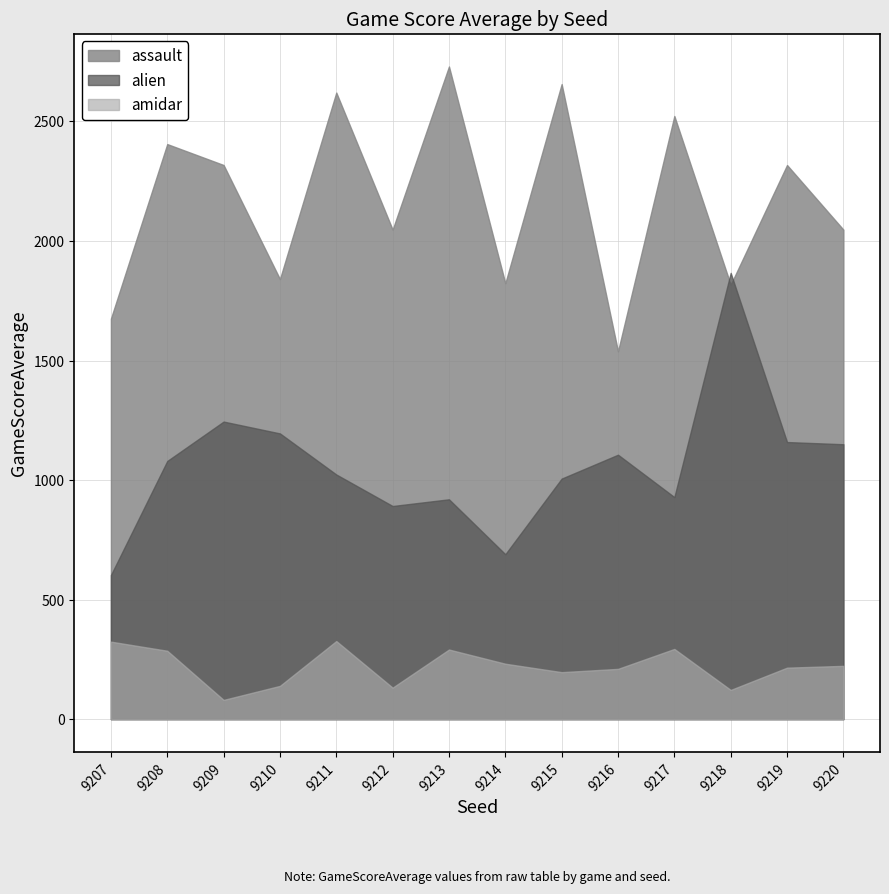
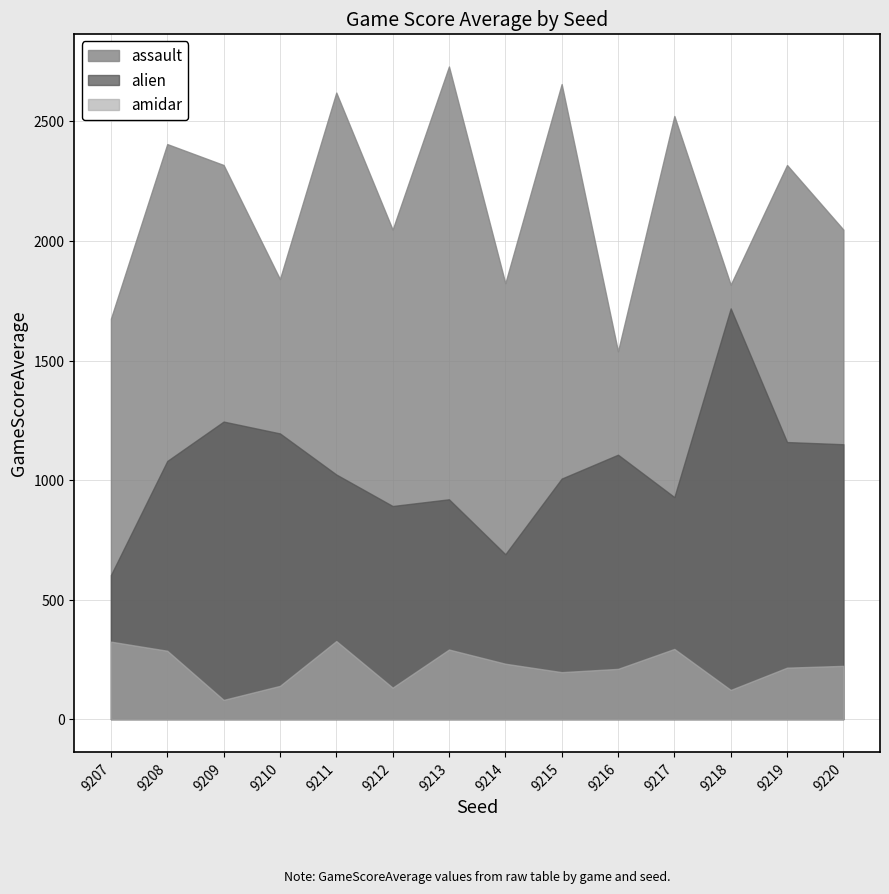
alien, 9218: 1870 -> 1720
